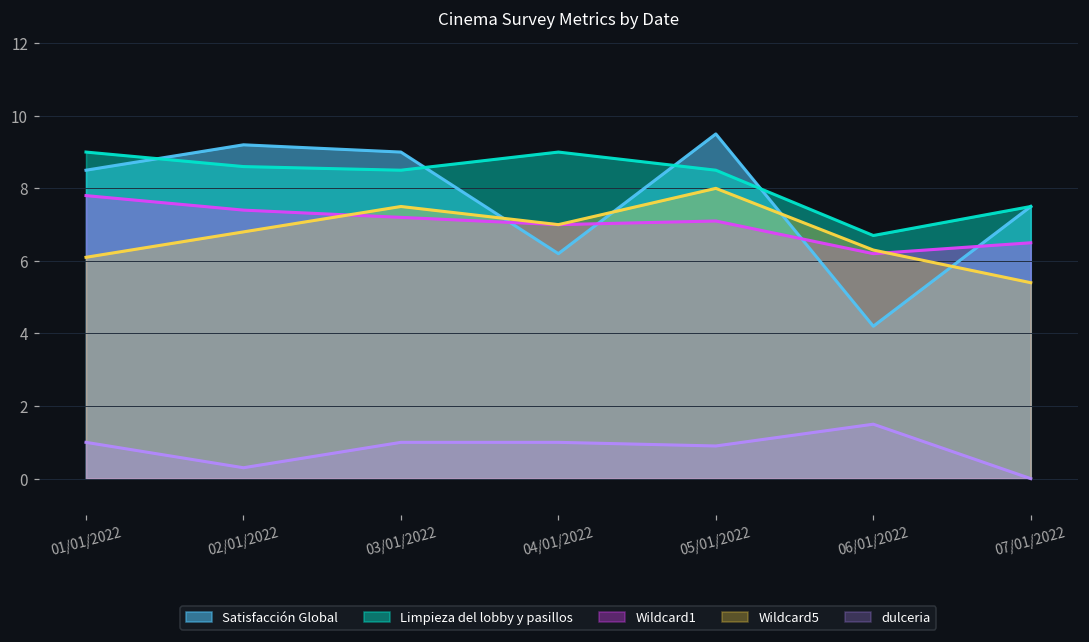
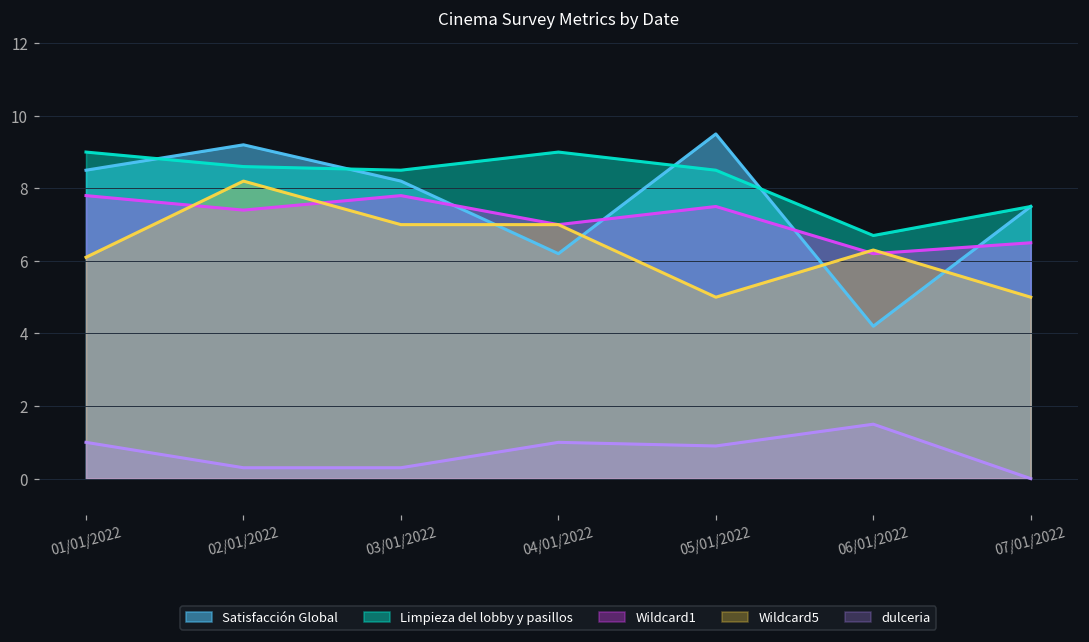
Wildcard5, 02/01/2022: 6.8 -> 8.2
Satisfacción Global, 03/01/2022: 9.0 -> 8.2
Wildcard1, 03/01/2022: 7.2 -> 7.8
Wildcard5, 03/01/2022: 7.5 -> 7.0
dulceria, 03/01/2022: 1.0 -> 0.3
Wildcard1, 05/01/2022: 7.1 -> 7.5
Wildcard5, 05/01/2022: 8 -> 5
Wildcard5, 07/01/2022: 5.4 -> 5.0
